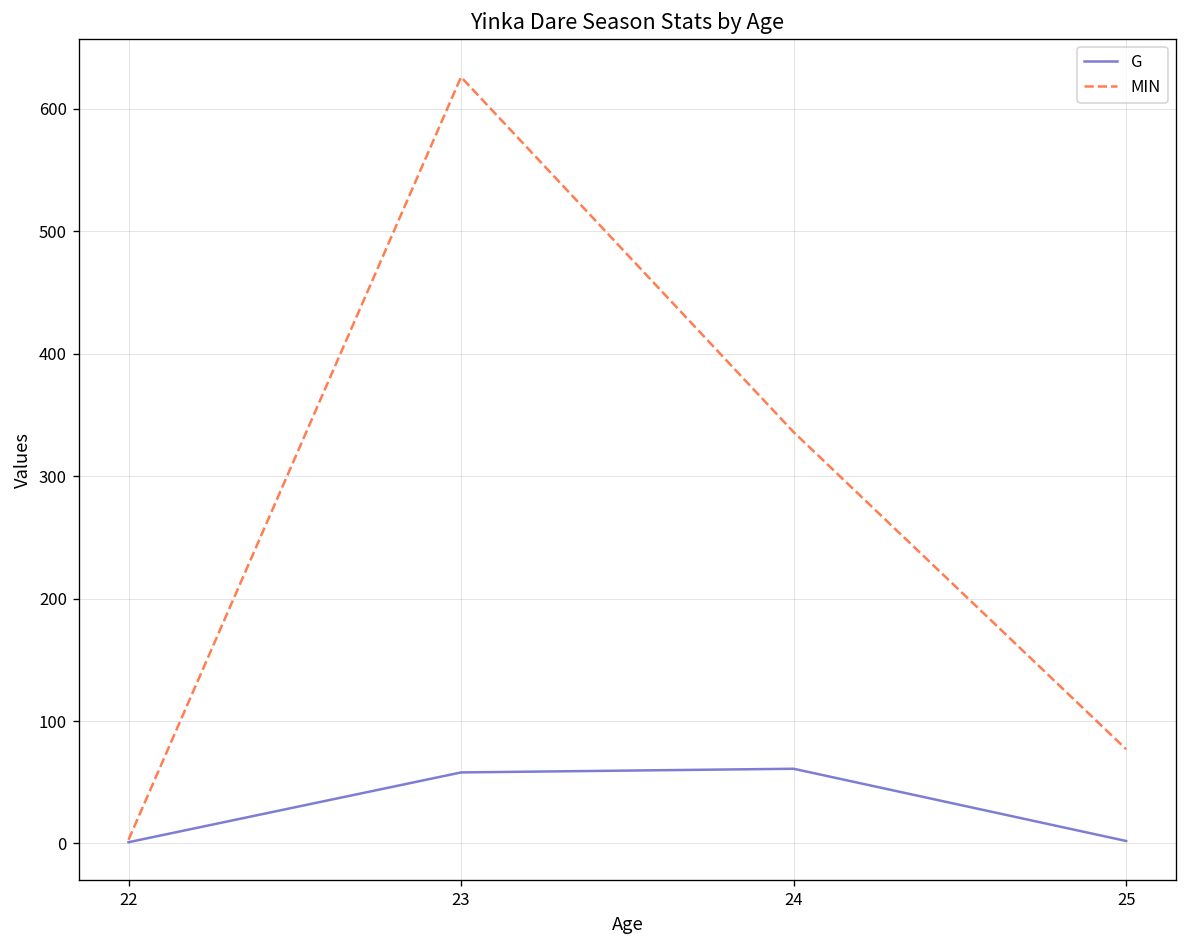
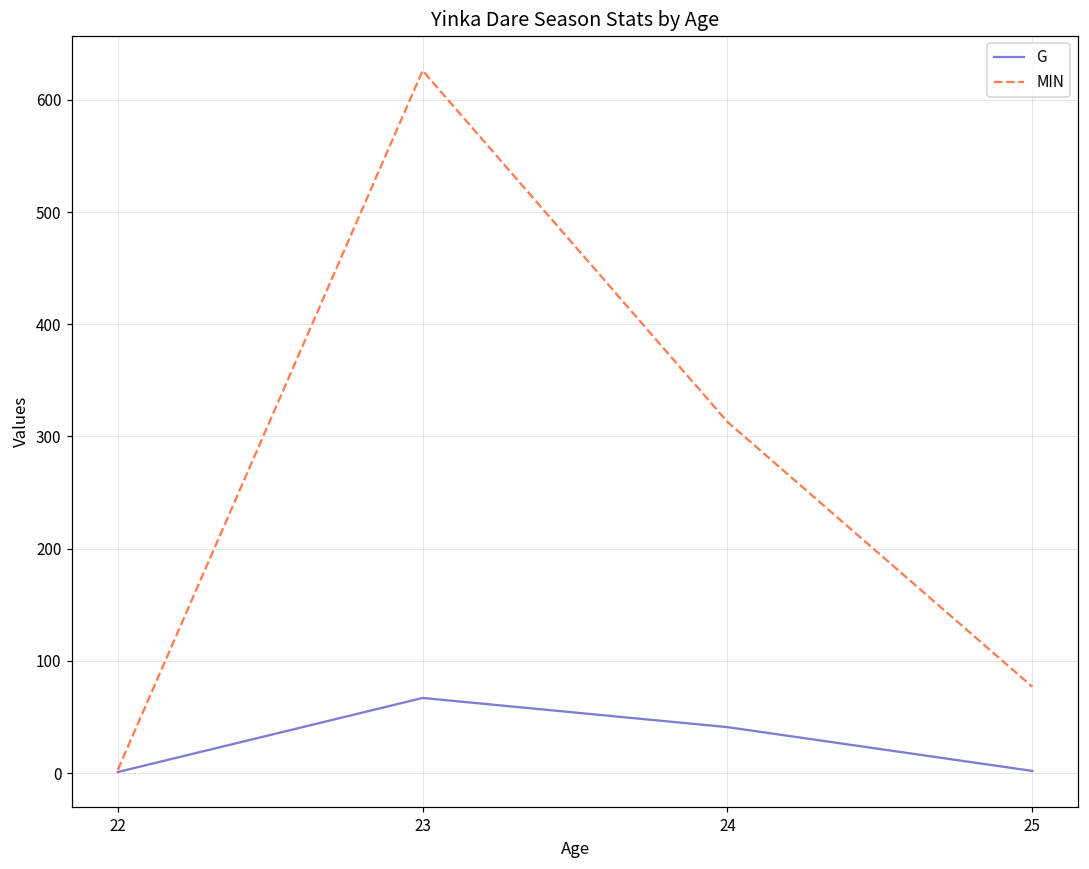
G, 23: 58 -> 67
G, 24: 61 -> 41
MIN, 24: 336 -> 313
